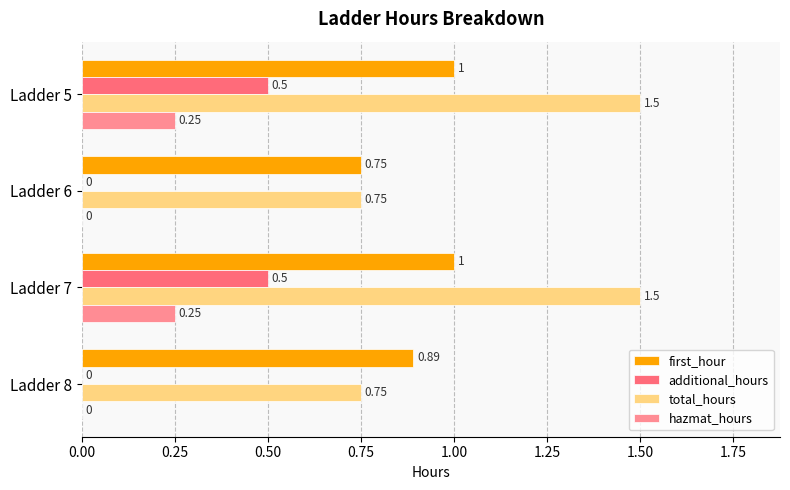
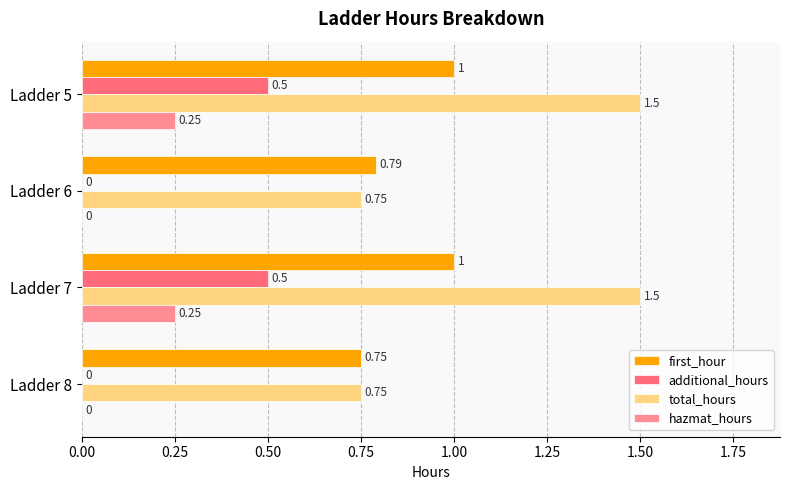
first_hour, Ladder 6: 0.75 -> 0.79
first_hour, Ladder 8: 0.89 -> 0.75
